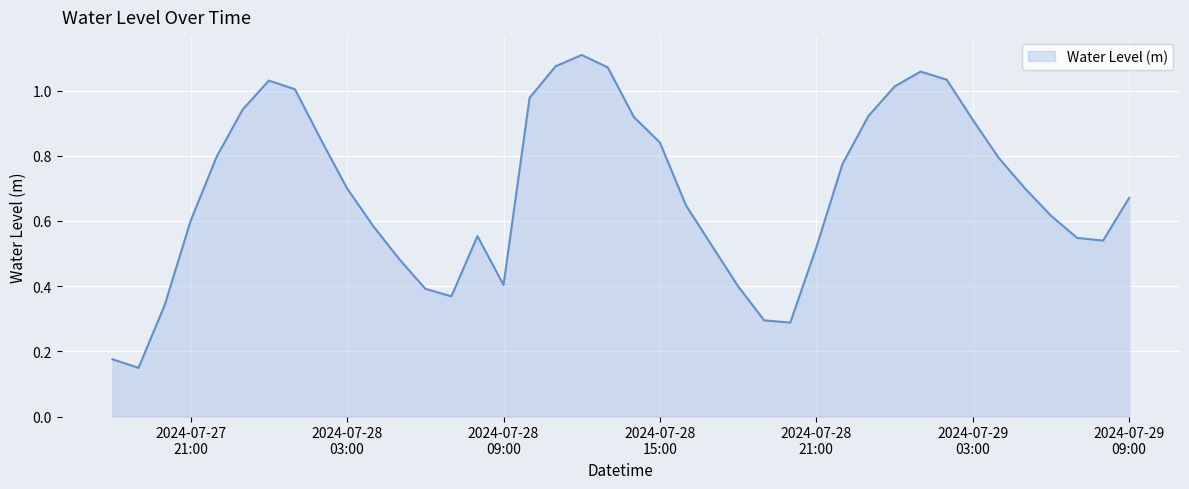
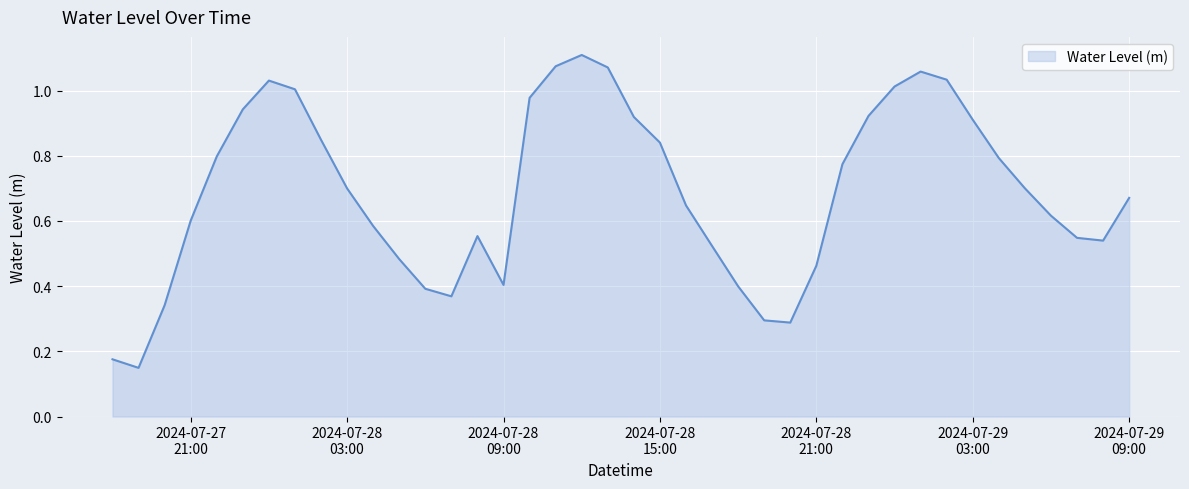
2024-07-28 21:00: 0.52 -> 0.46
